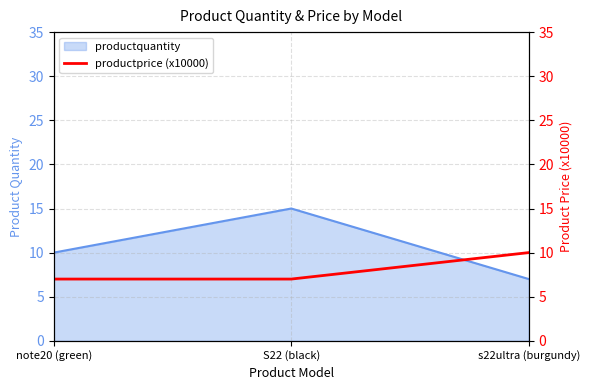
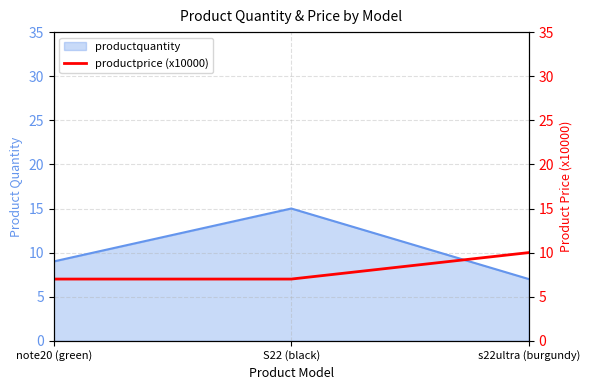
productquantity, note20 (green): 10 -> 9
